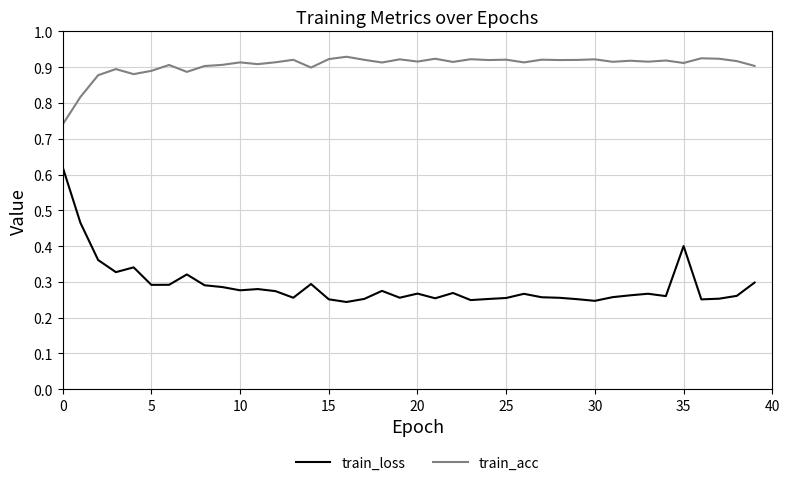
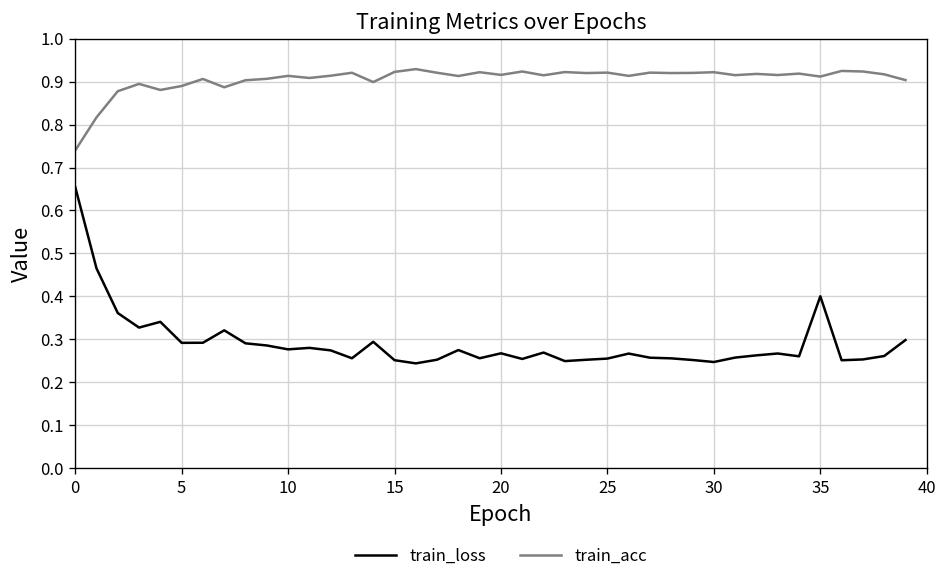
train_loss, 0: 0.62 -> 0.66
